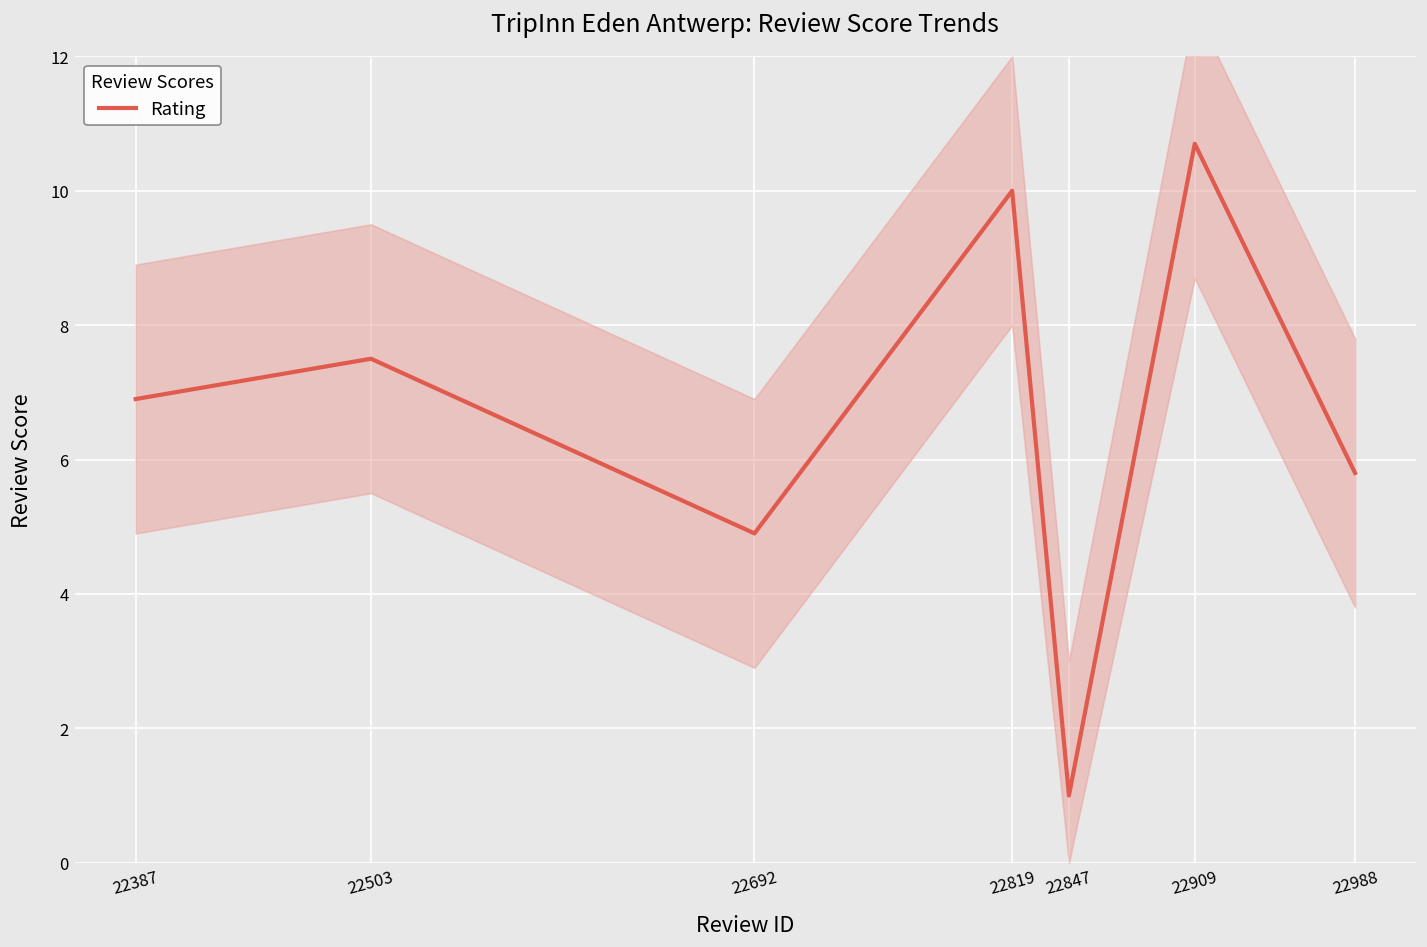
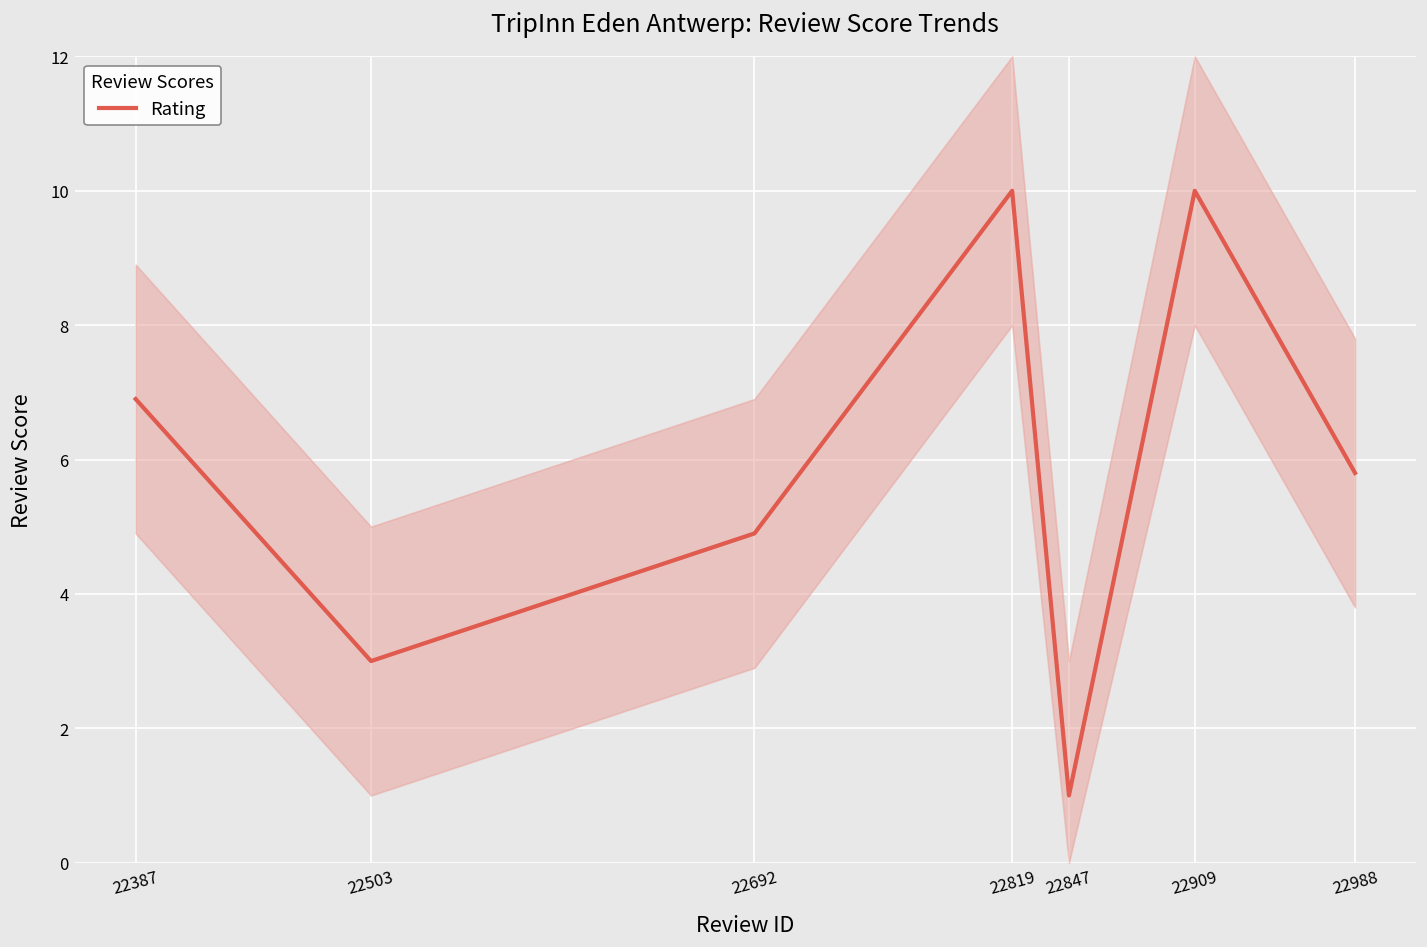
Rating, 22503: 7.5 -> 3.0
Rating, 22909: 10.7 -> 10.0
